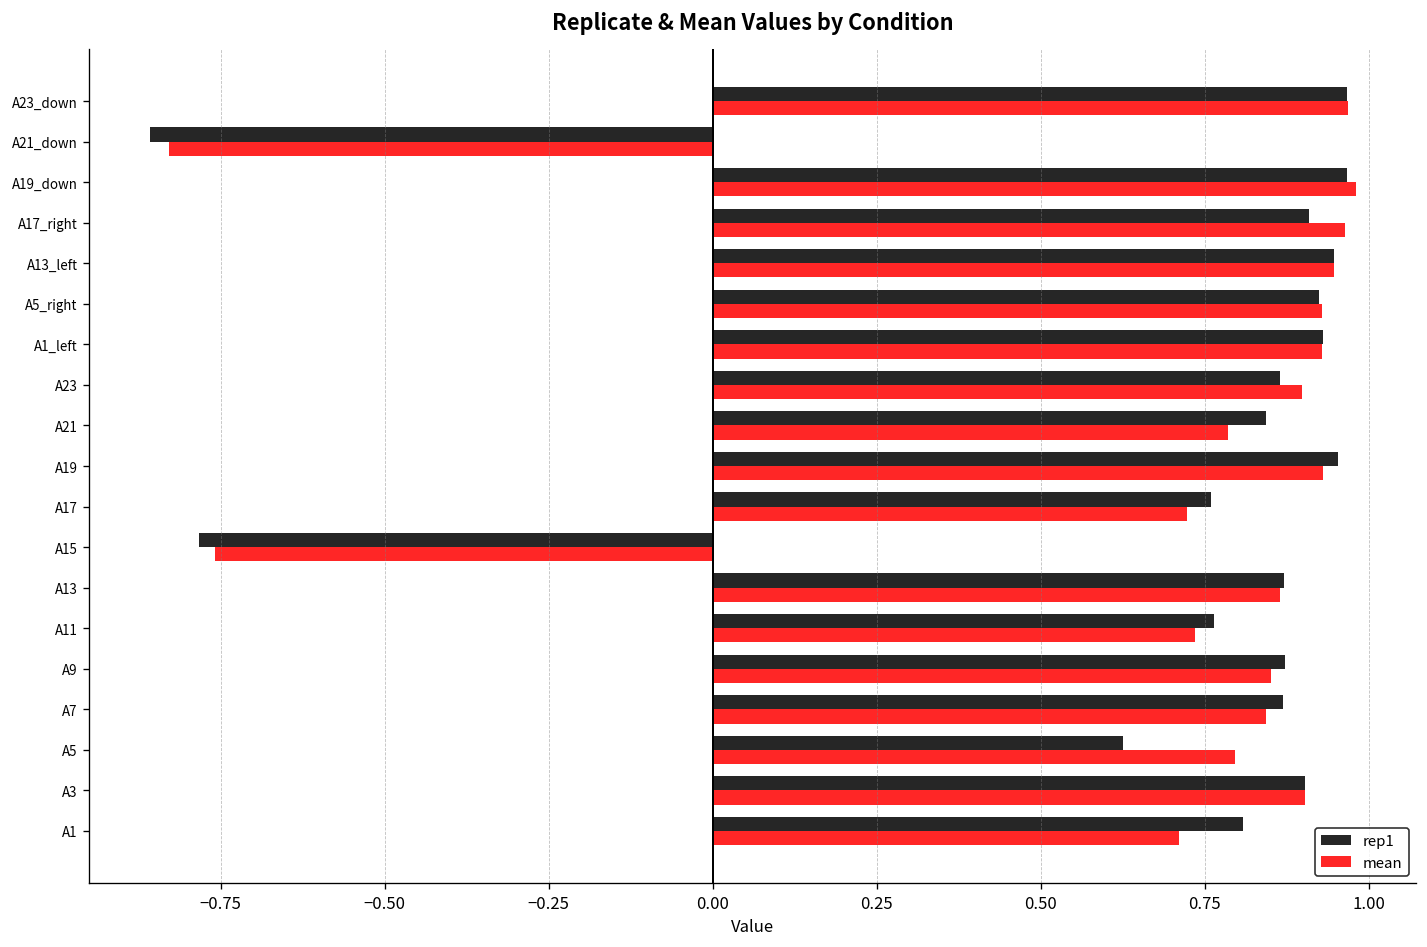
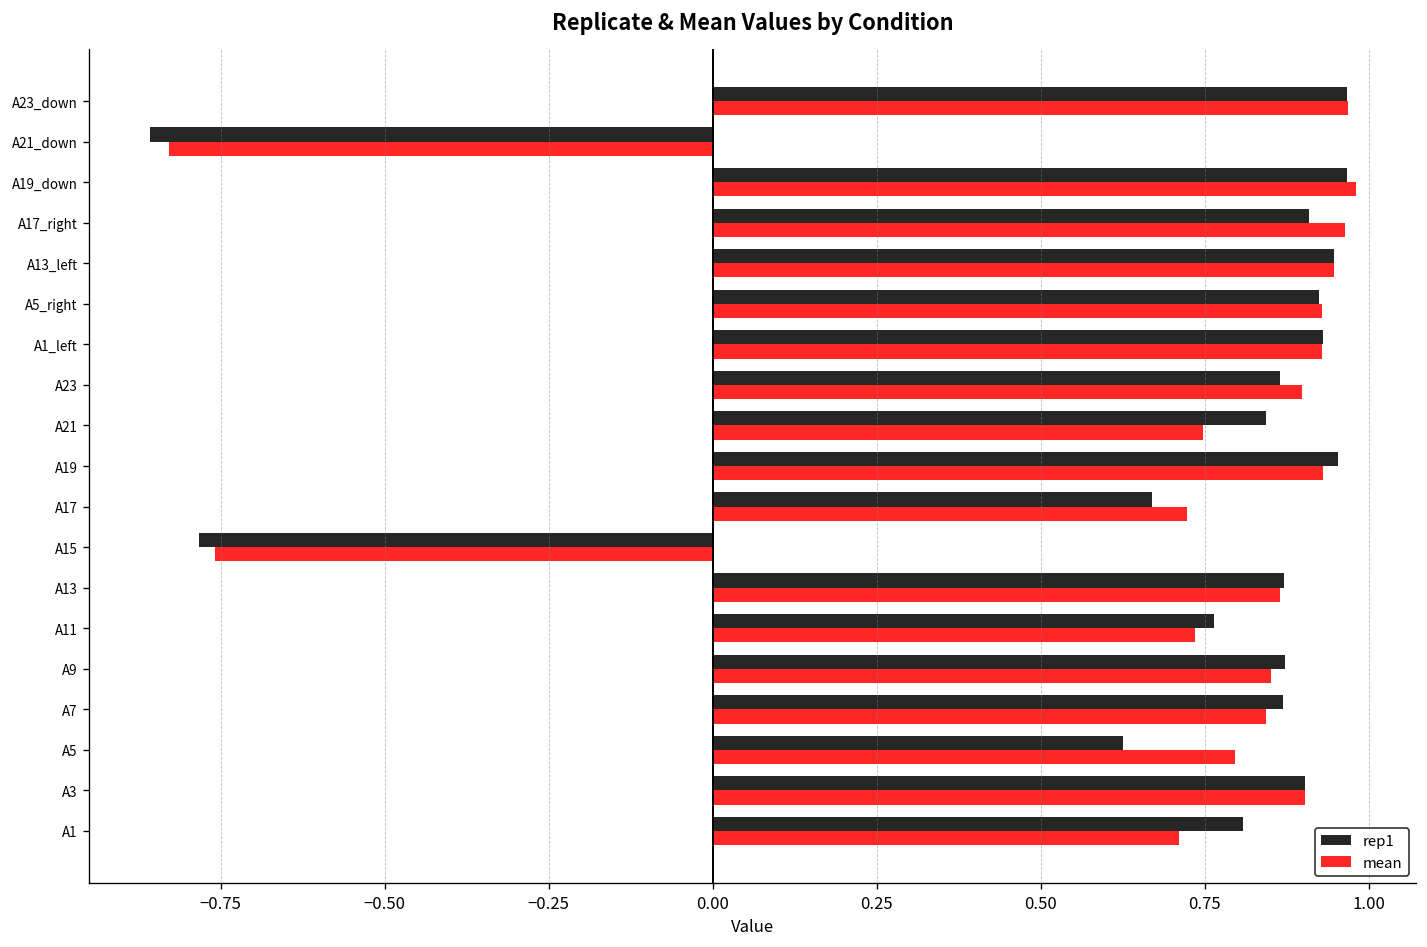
mean, A21: 0.78 -> 0.75
rep1, A17: 0.76 -> 0.67
